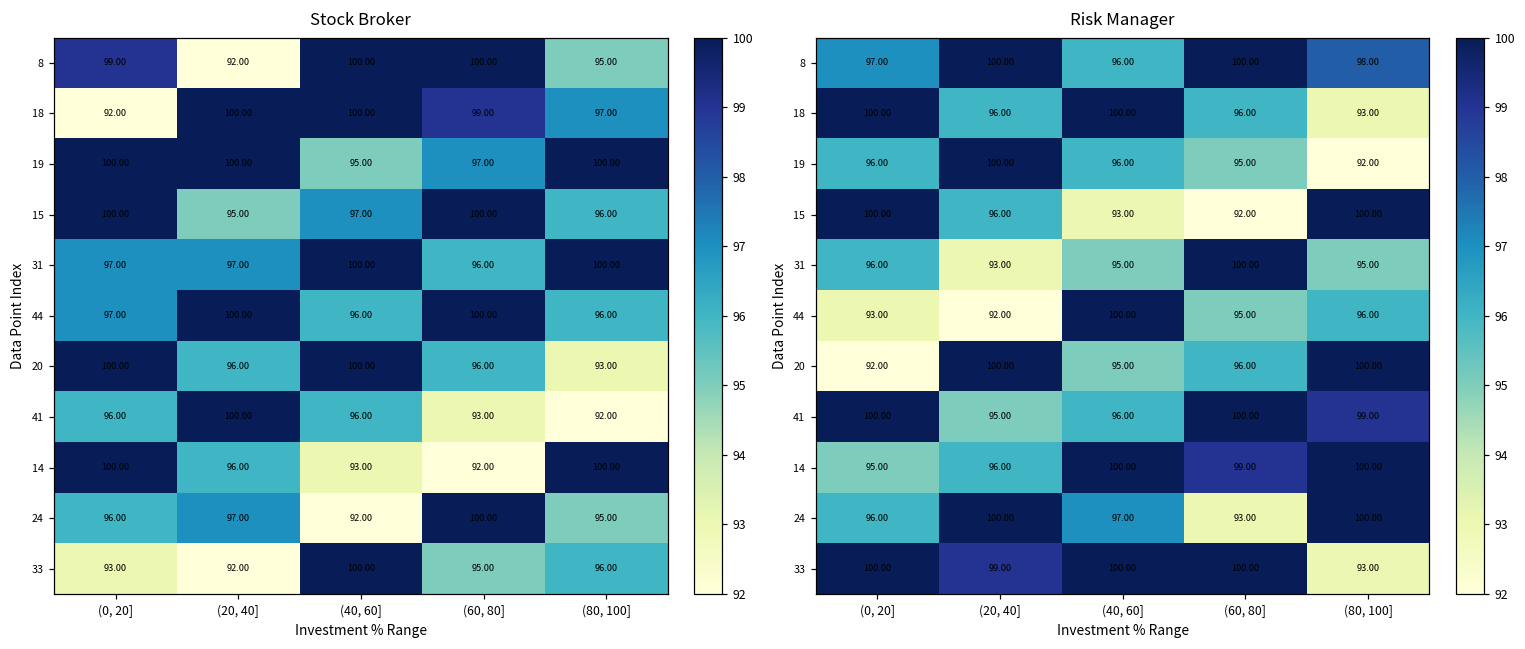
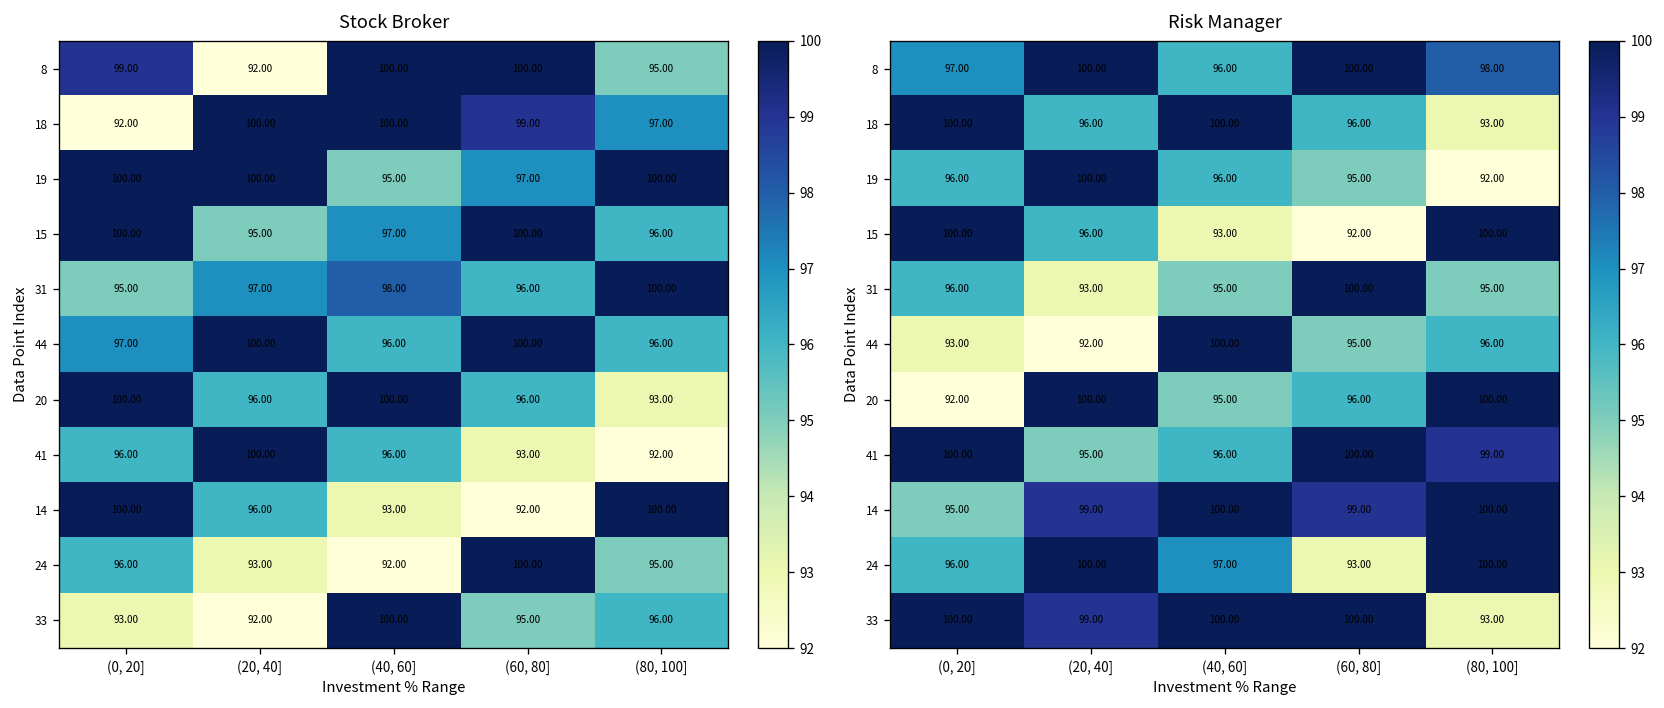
Stock Broker, 31, (0, 20]: 97.00 -> 95.00
Stock Broker, 31, (40, 60]: 100.00 -> 98.00
Stock Broker, 24, (20, 40]: 97.00 -> 93.00
Risk Manager, 14, (20, 40]: 96.00 -> 99.00
